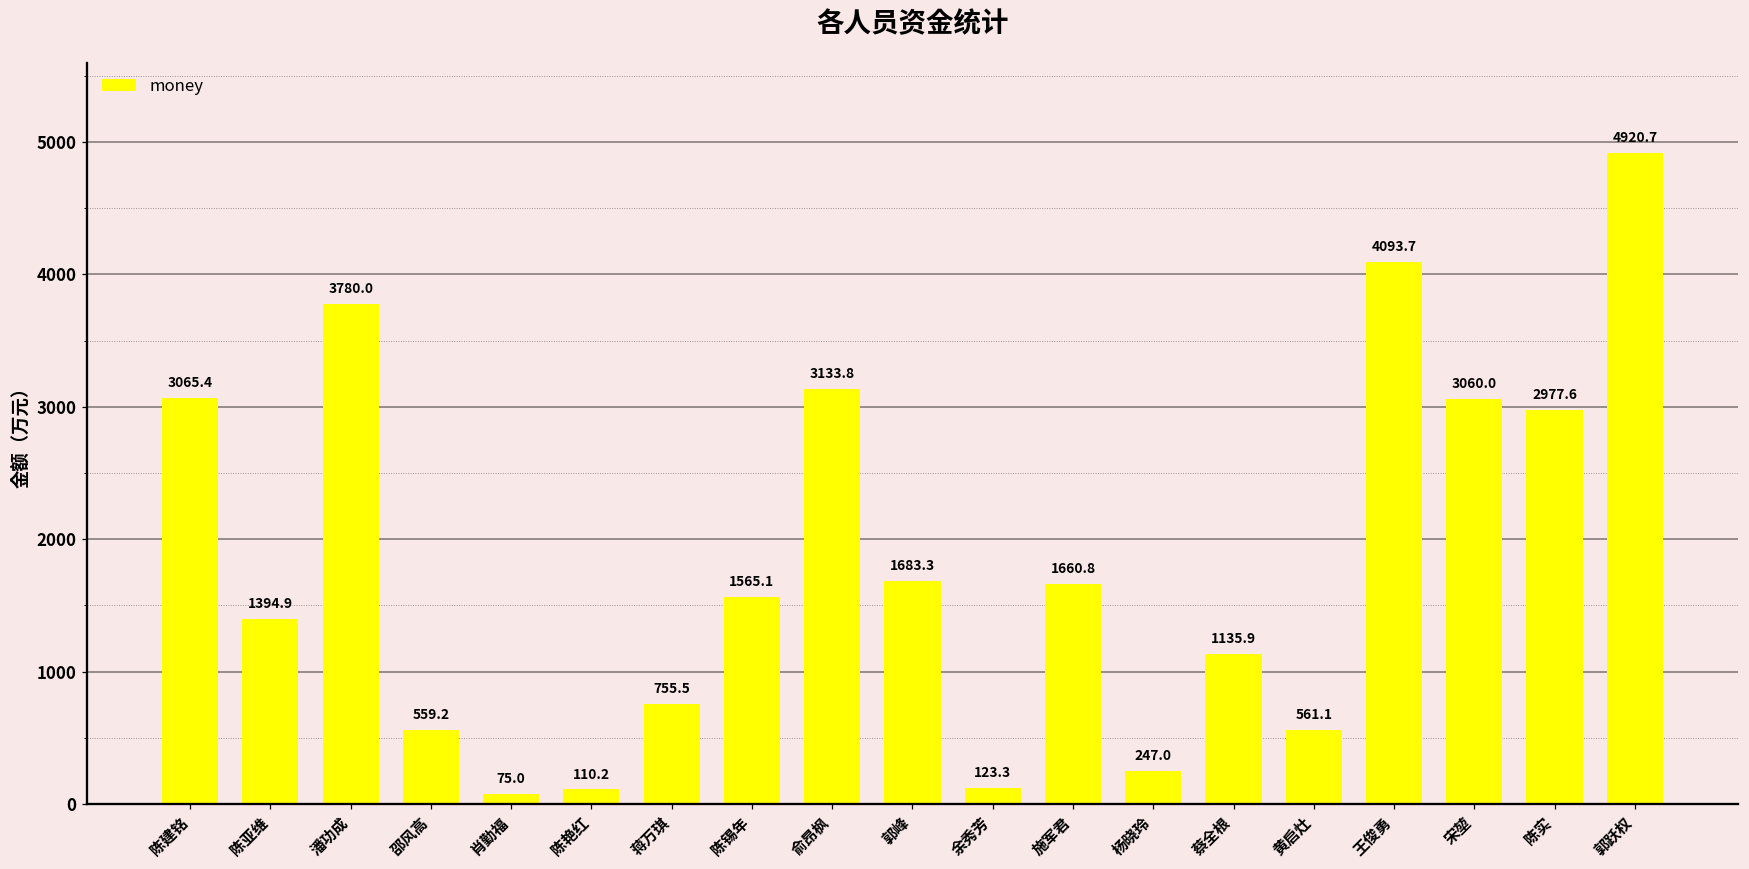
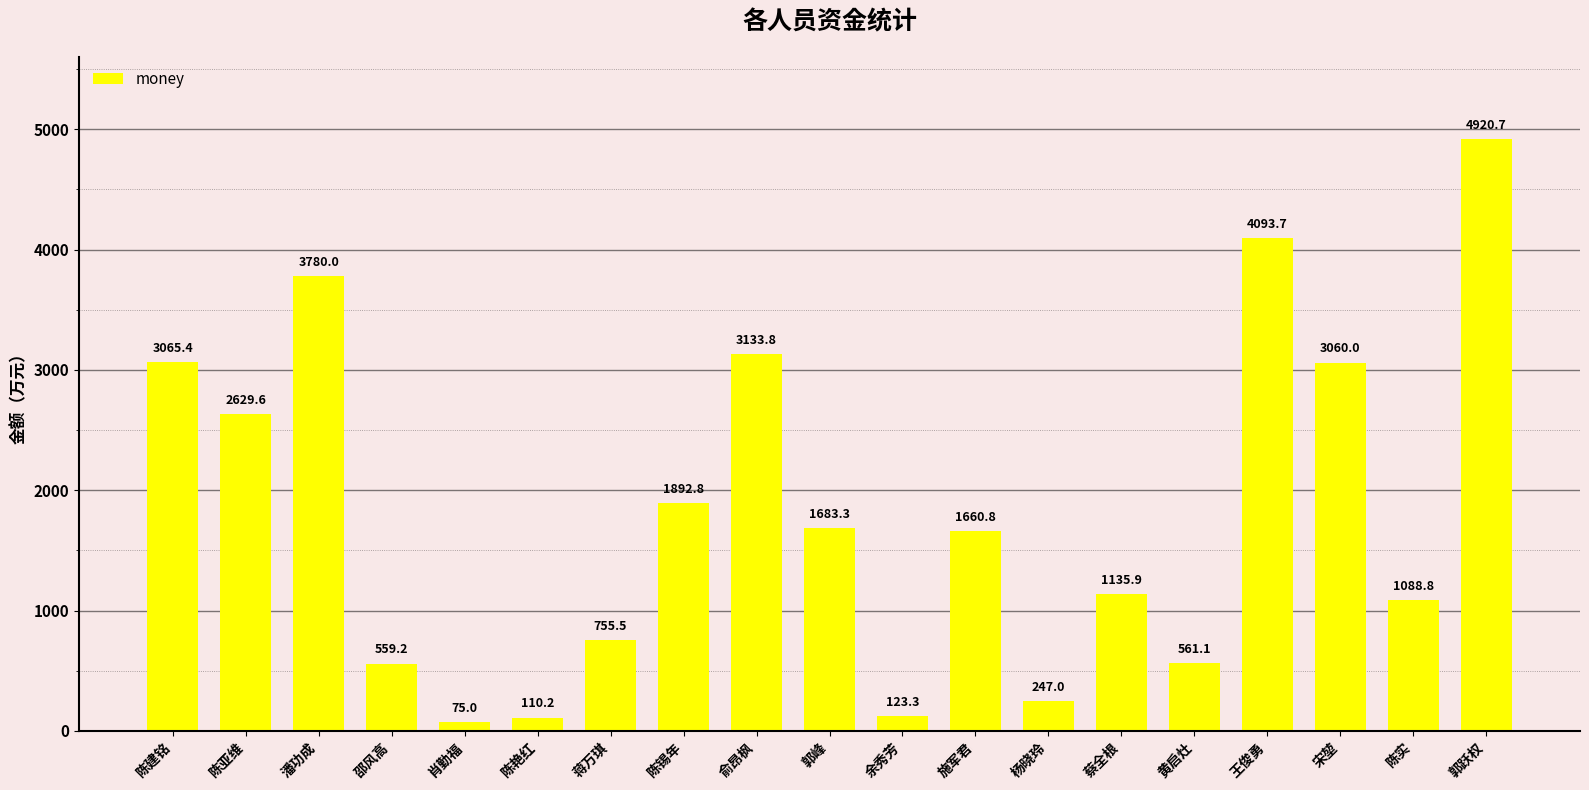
陈亚维: 1394.9 -> 2629.6
陈锡年: 1565.1 -> 1892.8
陈实: 2977.6 -> 1088.8
